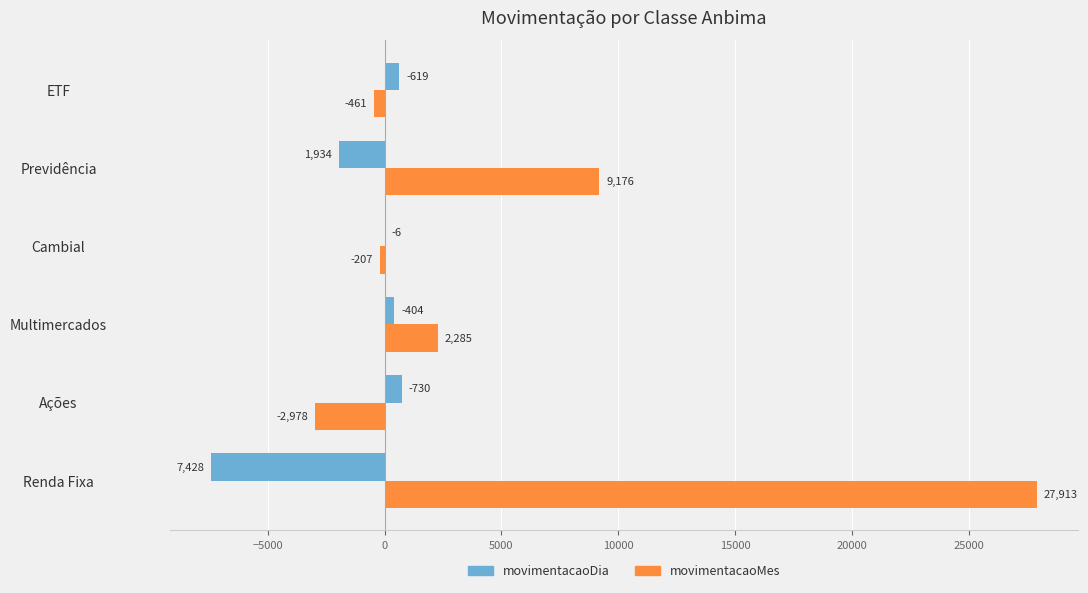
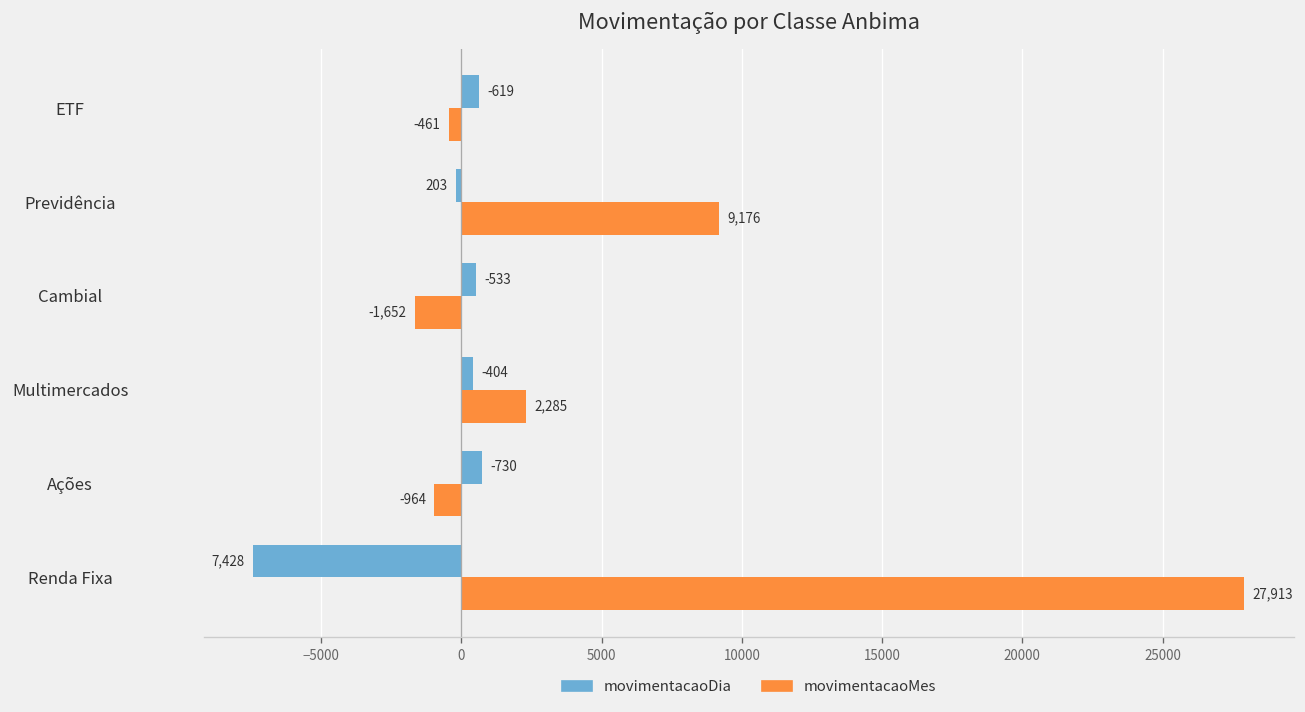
movimentacaoDia, Previdência: 1,934 -> 203
movimentacaoDia, Cambial: -6 -> -533
movimentacaoMes, Cambial: -207 -> -1,652
movimentacaoMes, Ações: -2,978 -> -964
